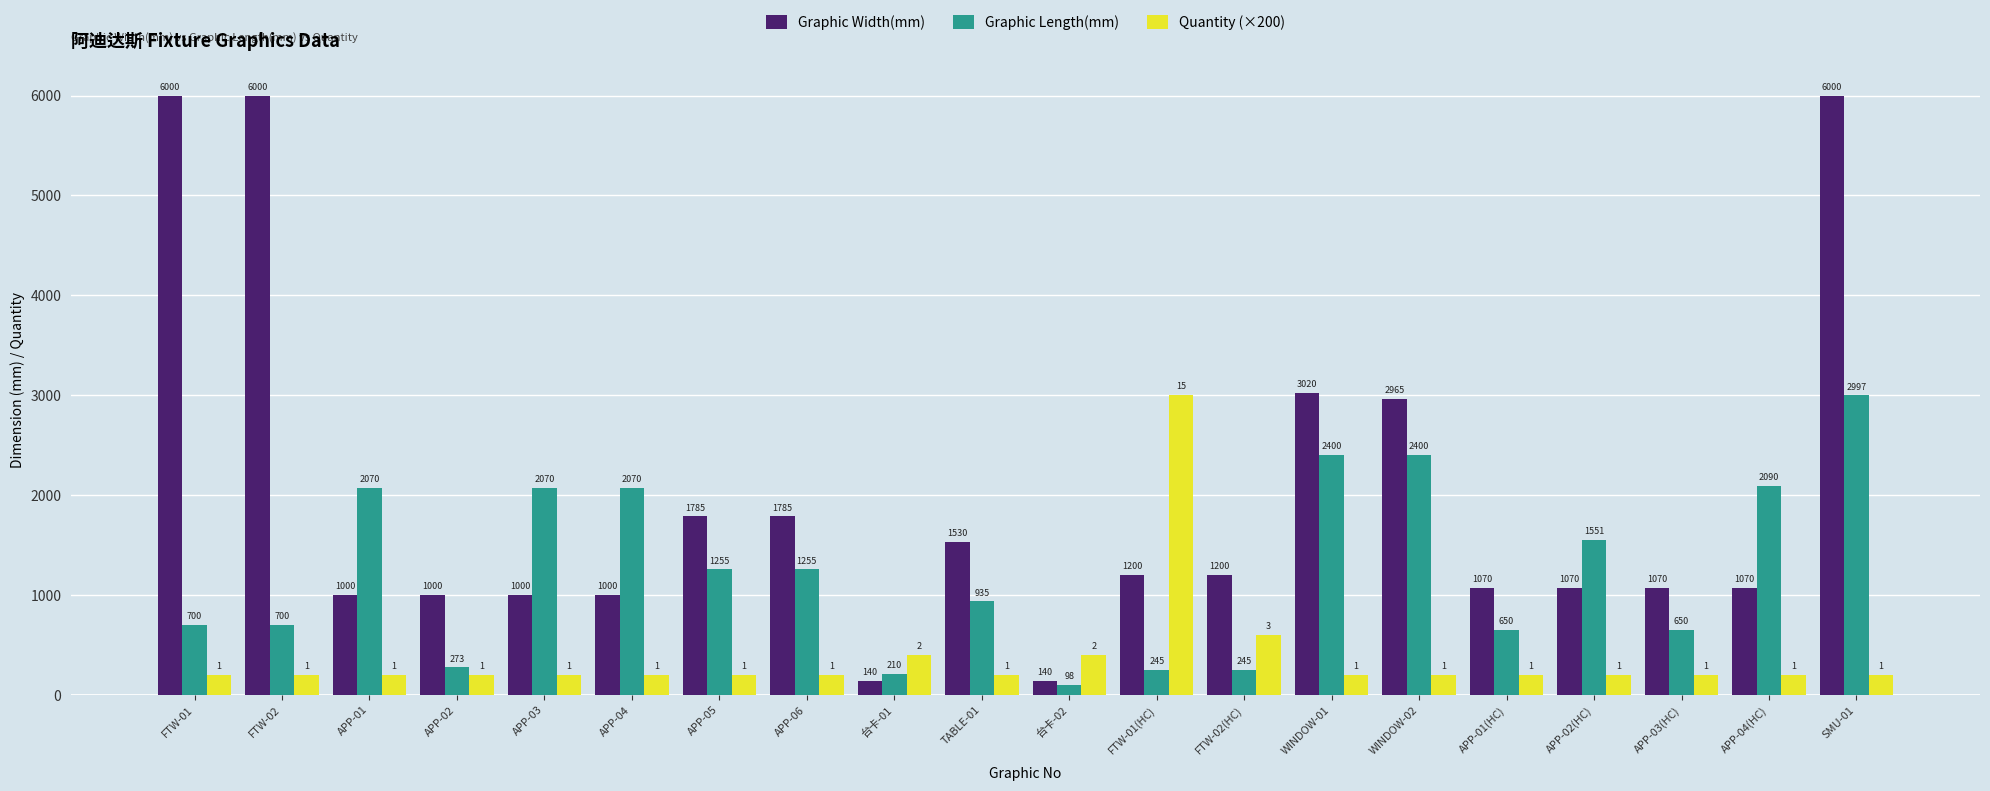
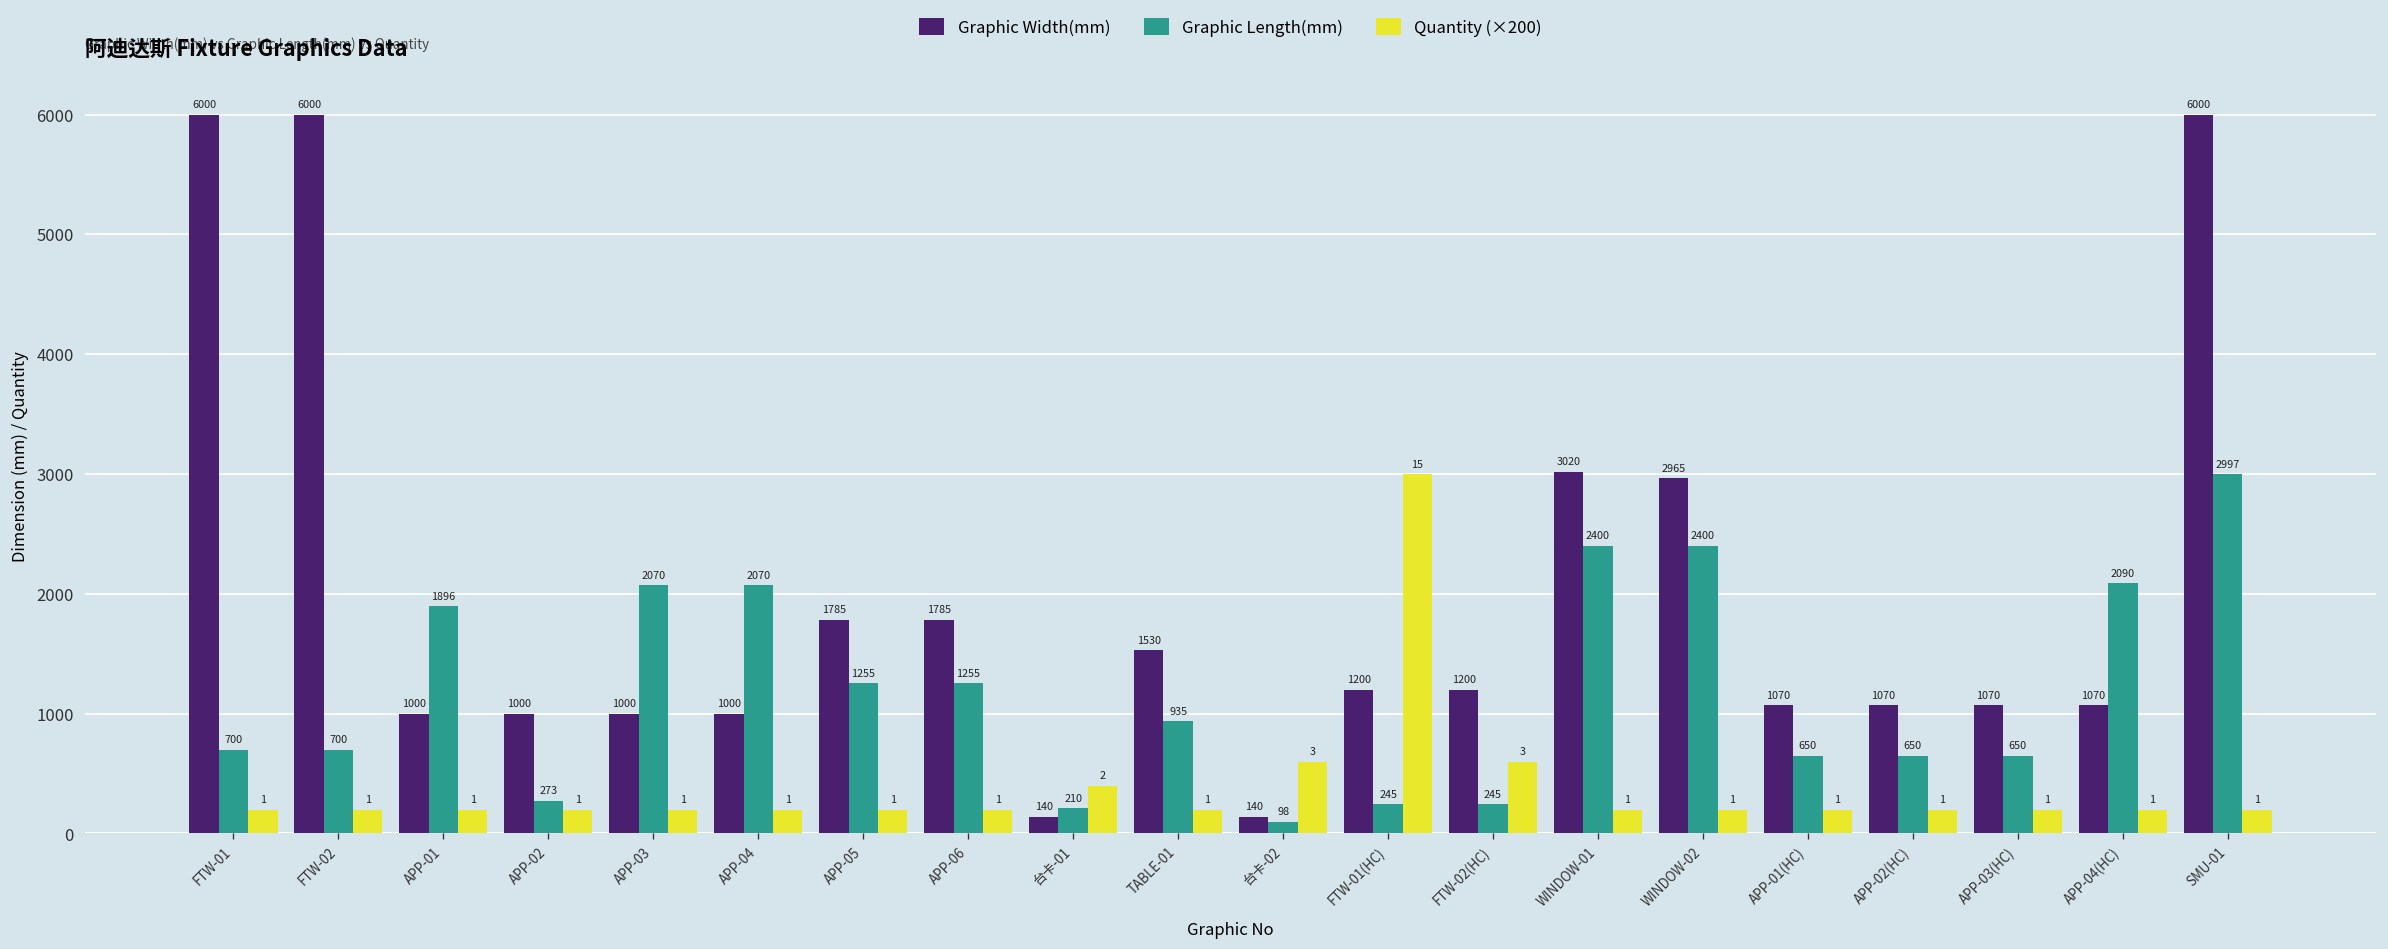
Graphic Length(mm), APP-01: 2070 -> 1896
Quantity (×200), 台卡-02: 2 -> 3
Graphic Length(mm), APP-02(HC): 1551 -> 650
